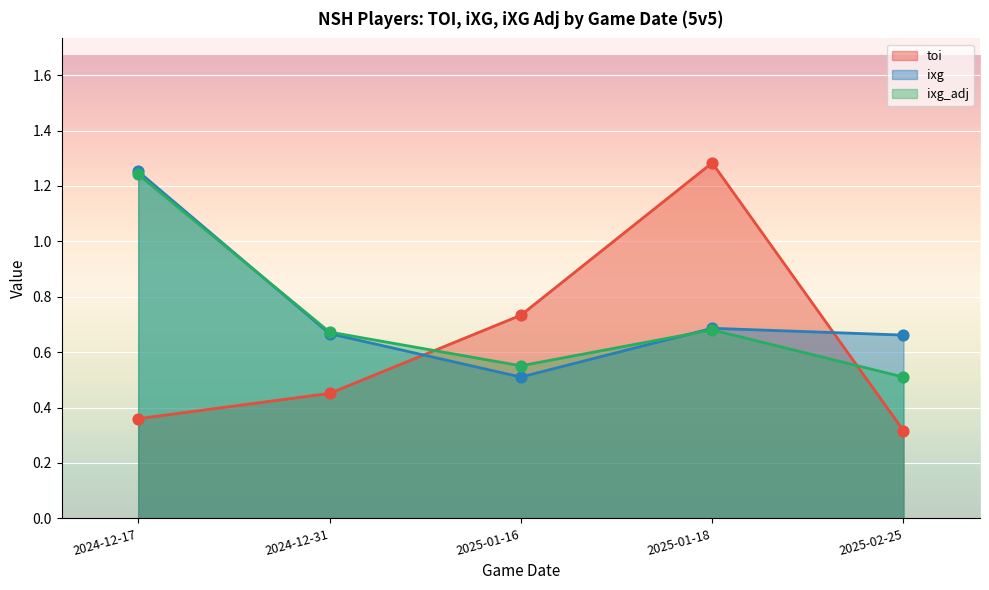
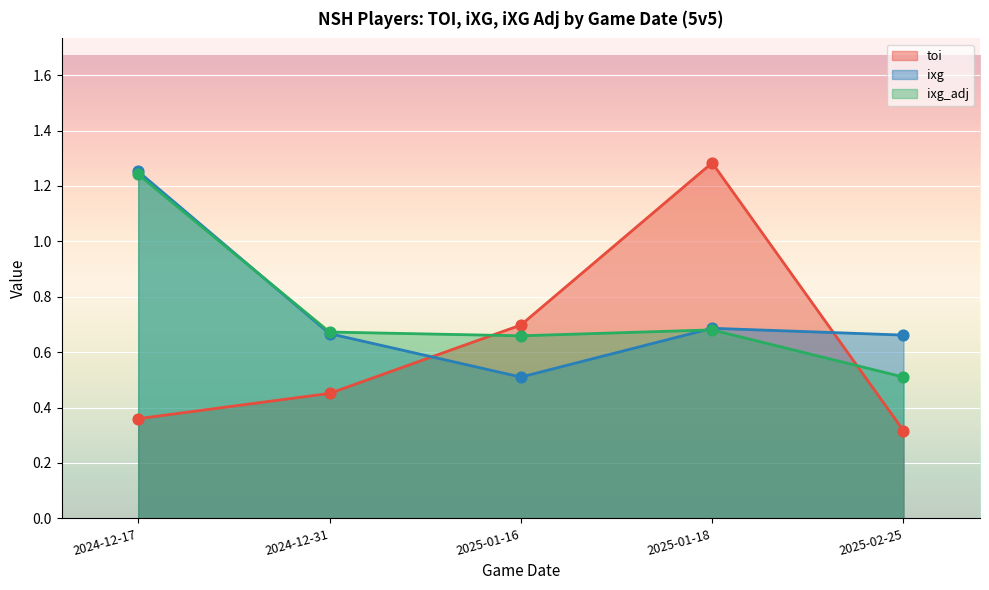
toi, 2025-01-16: 0.73 -> 0.70
ixg_adj, 2025-01-16: 0.55 -> 0.66
